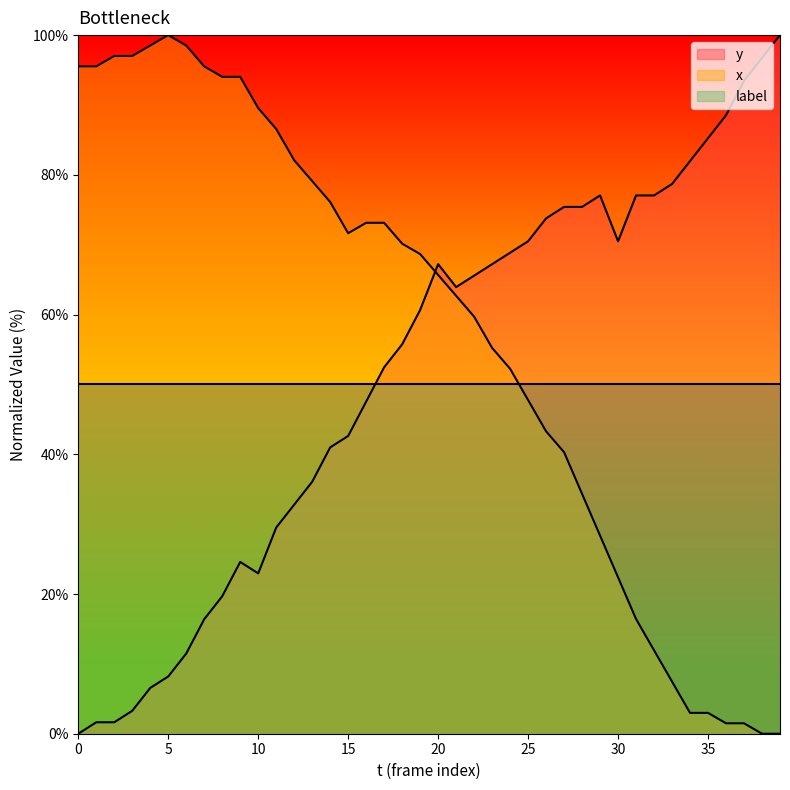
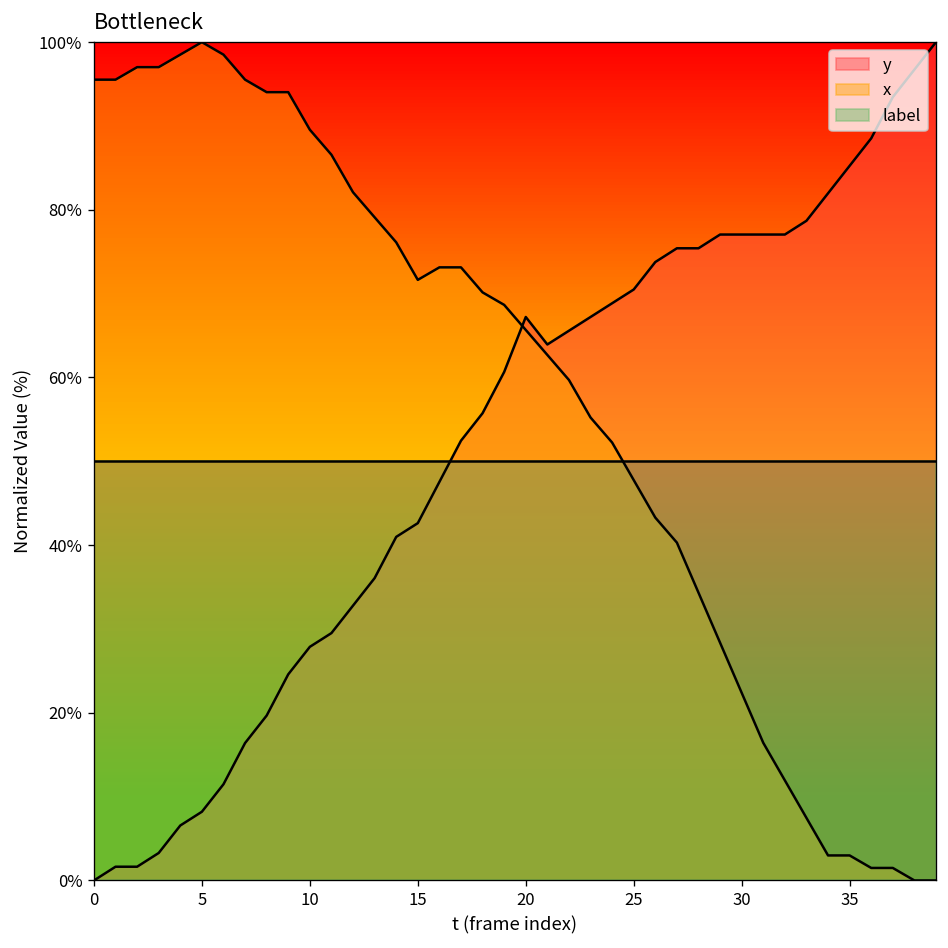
y, 10: 23% -> 28%
y, 30: 70% -> 77%
